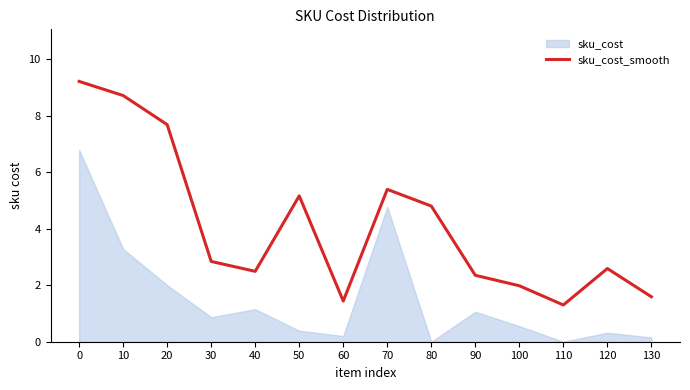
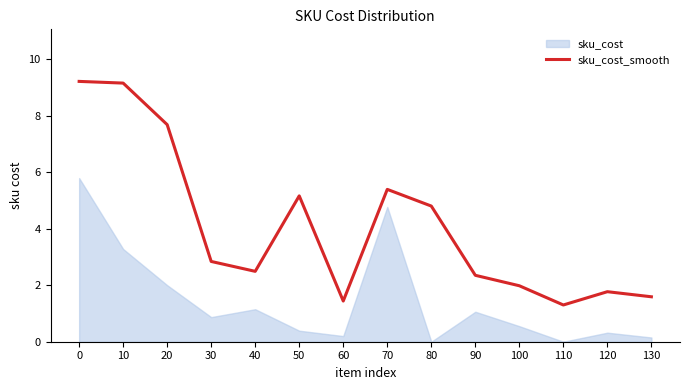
sku_cost, 0: 6.8 -> 5.8
sku_cost_smooth, 10: 8.7 -> 9.2
sku_cost_smooth, 120: 2.6 -> 1.8
